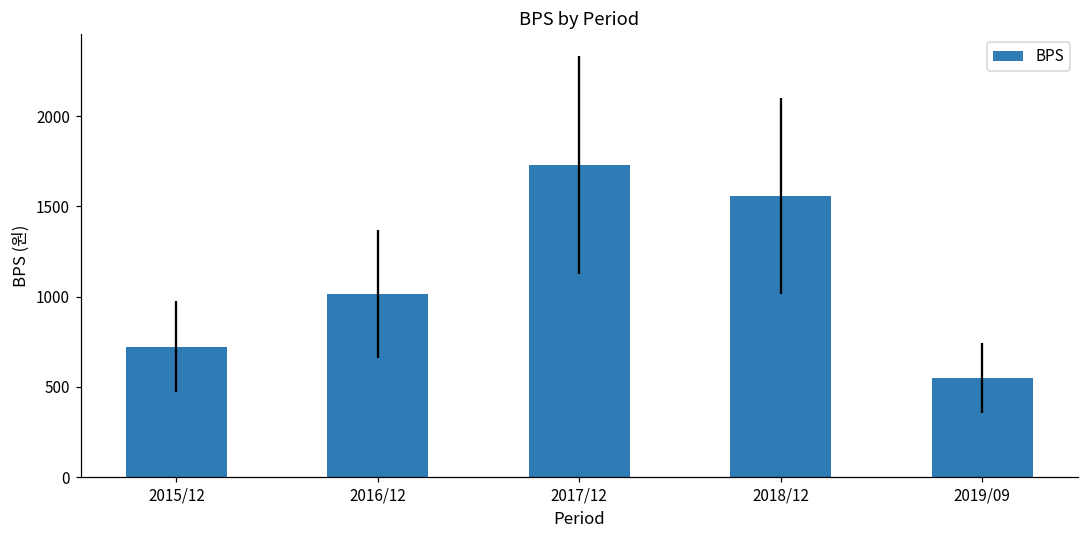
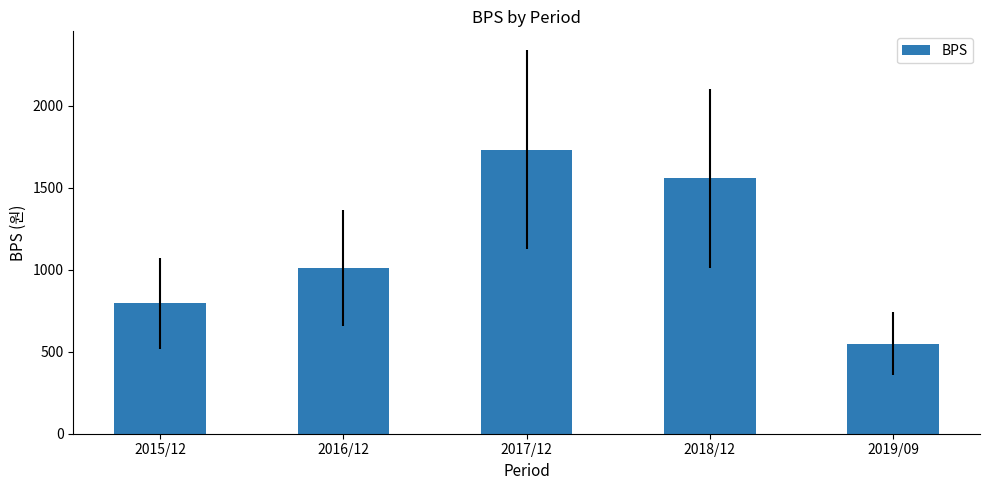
2015/12: 720 -> 800
